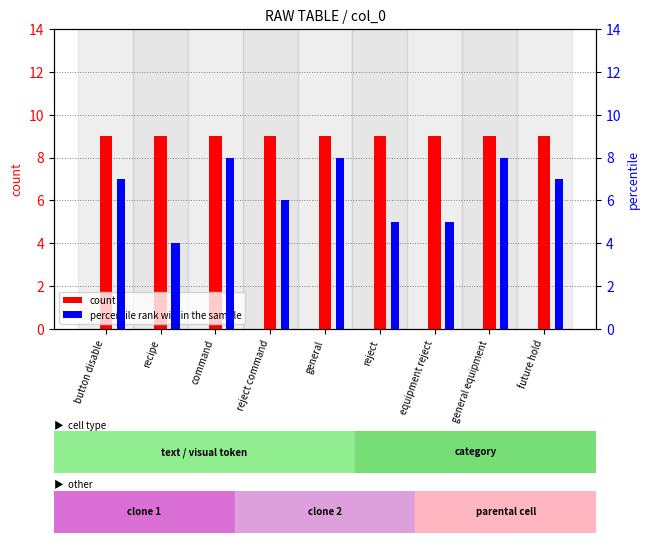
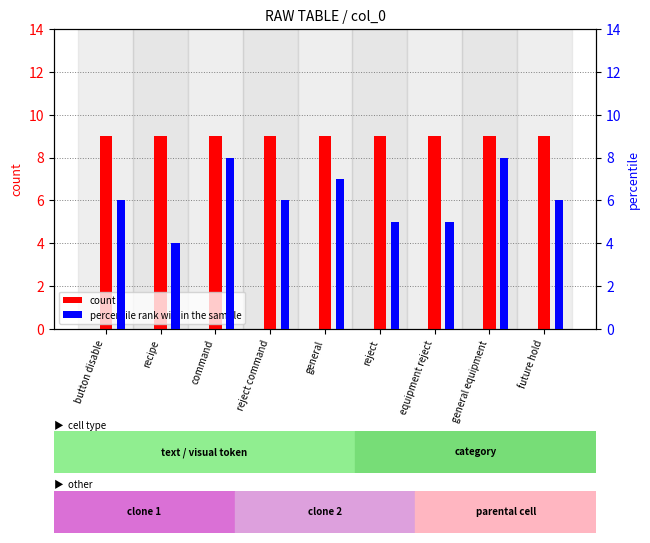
percentile rank within the sample, button disable: 7 -> 6
percentile rank within the sample, general: 8 -> 7
percentile rank within the sample, future hold: 7 -> 6
